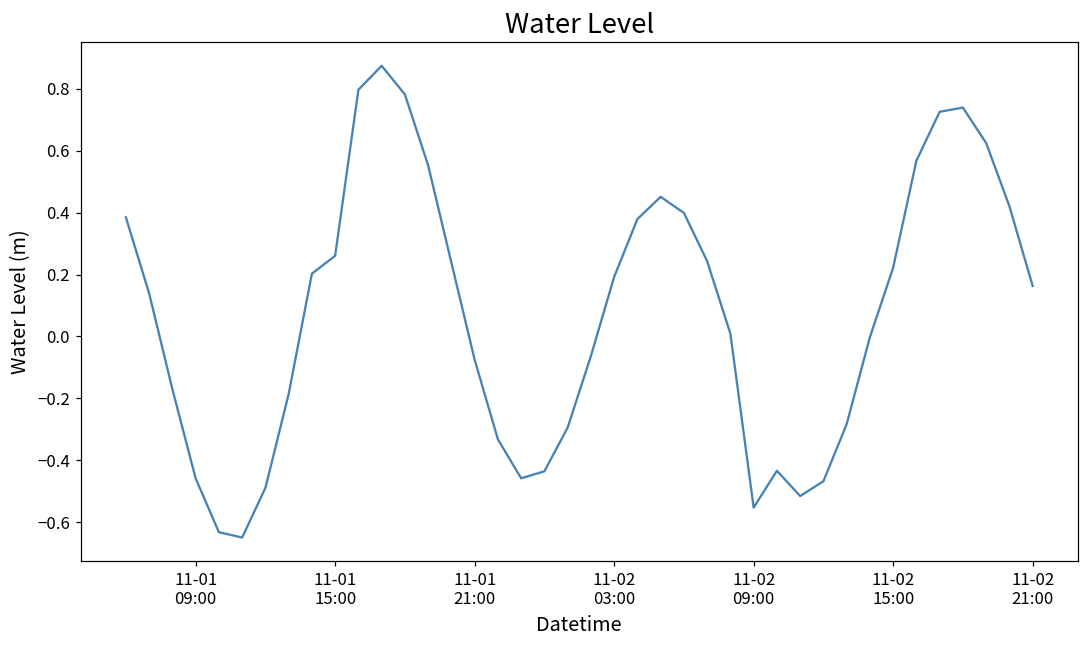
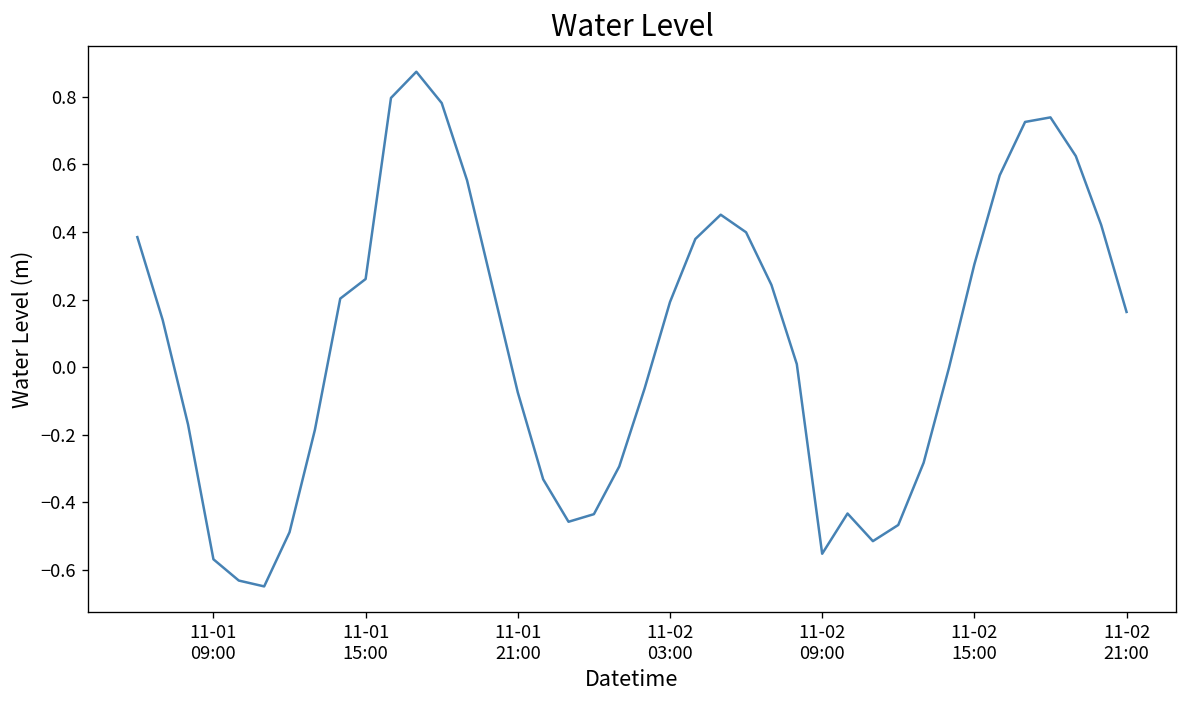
11-01 09:00: -0.46 -> -0.57
11-02 15:00: 0.22 -> 0.30
